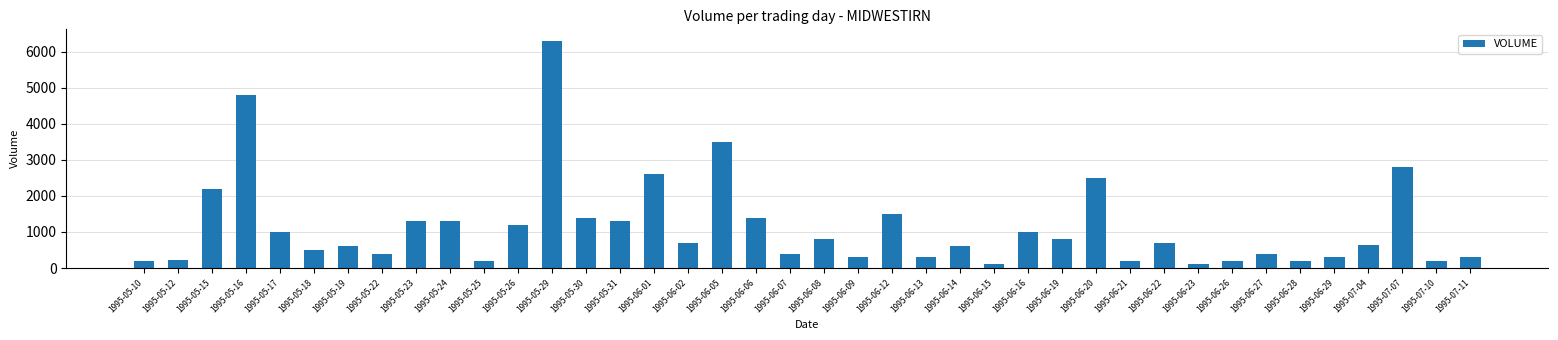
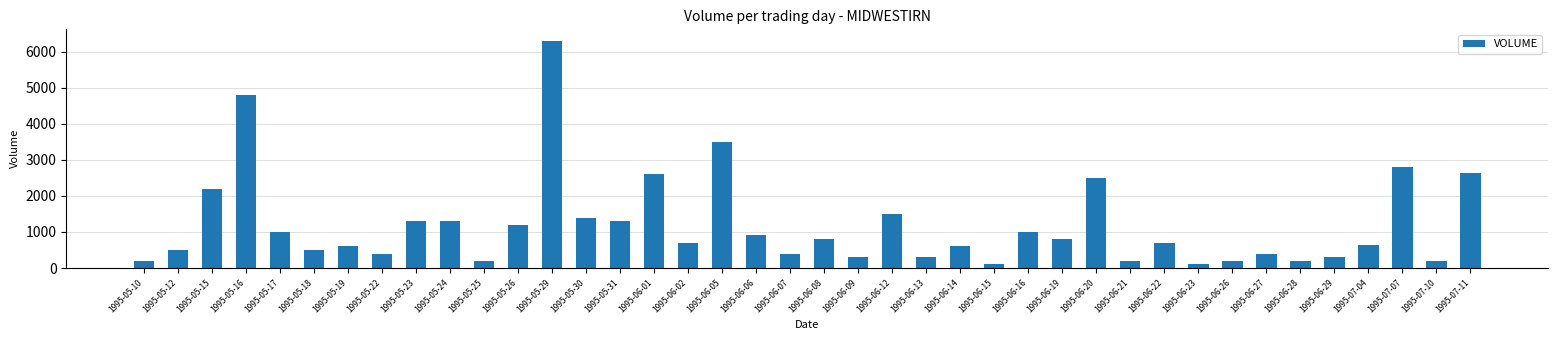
1995-05-12: 200 -> 500
1995-06-06: 1400 -> 900
1995-07-11: 300 -> 2600
